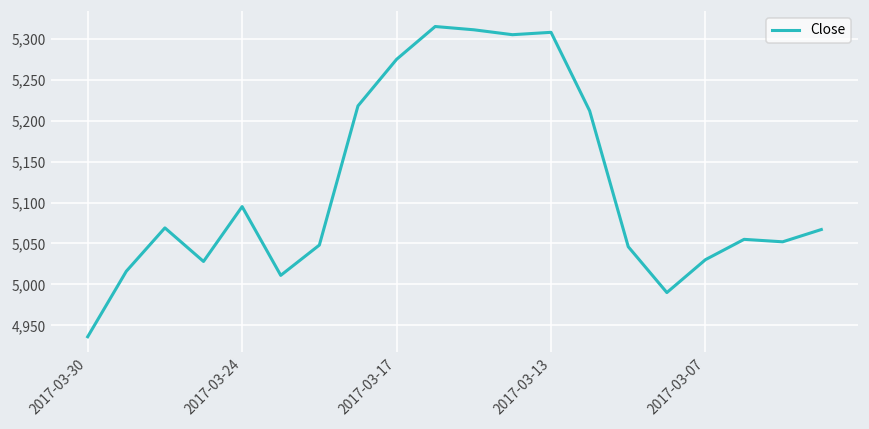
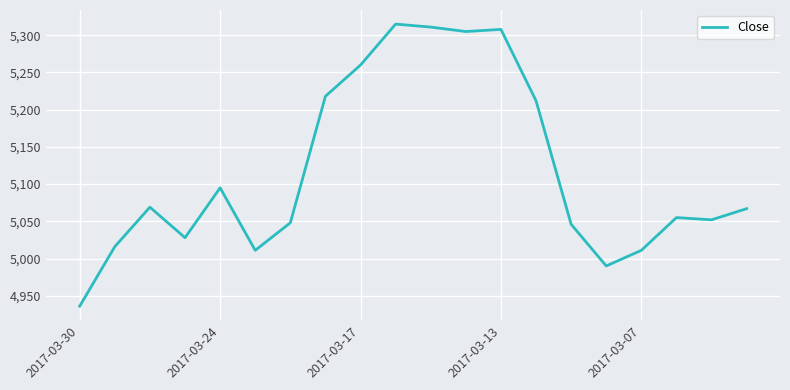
2017-03-17: 5,270 -> 5,260
2017-03-07: 5,030 -> 5,010
